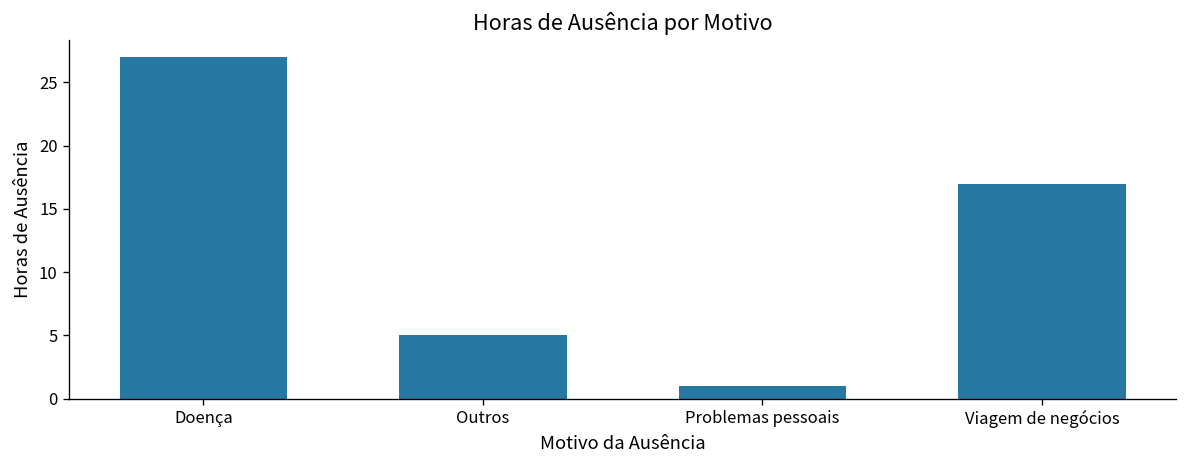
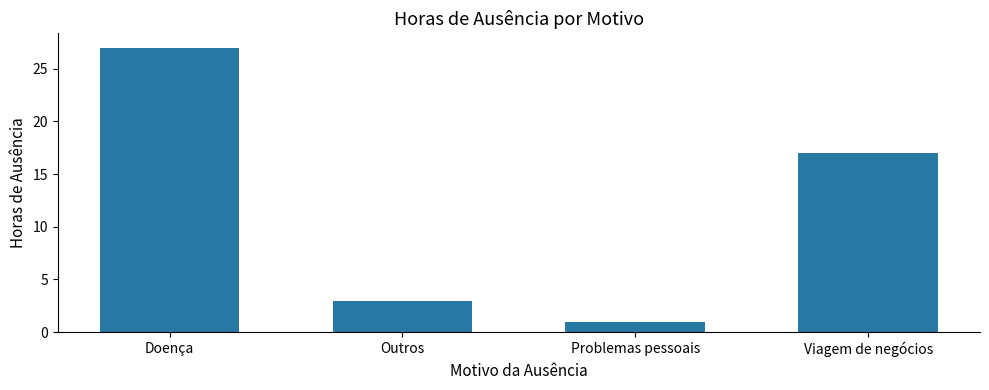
Outros: 5 -> 3
